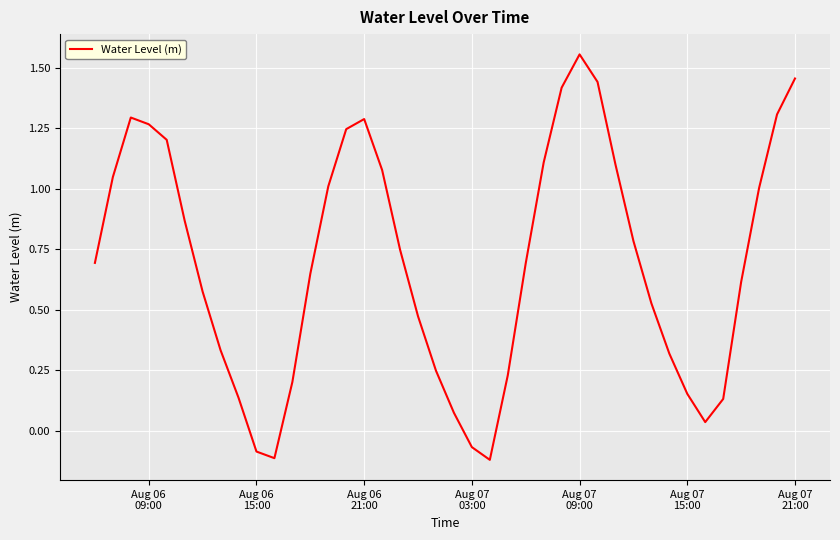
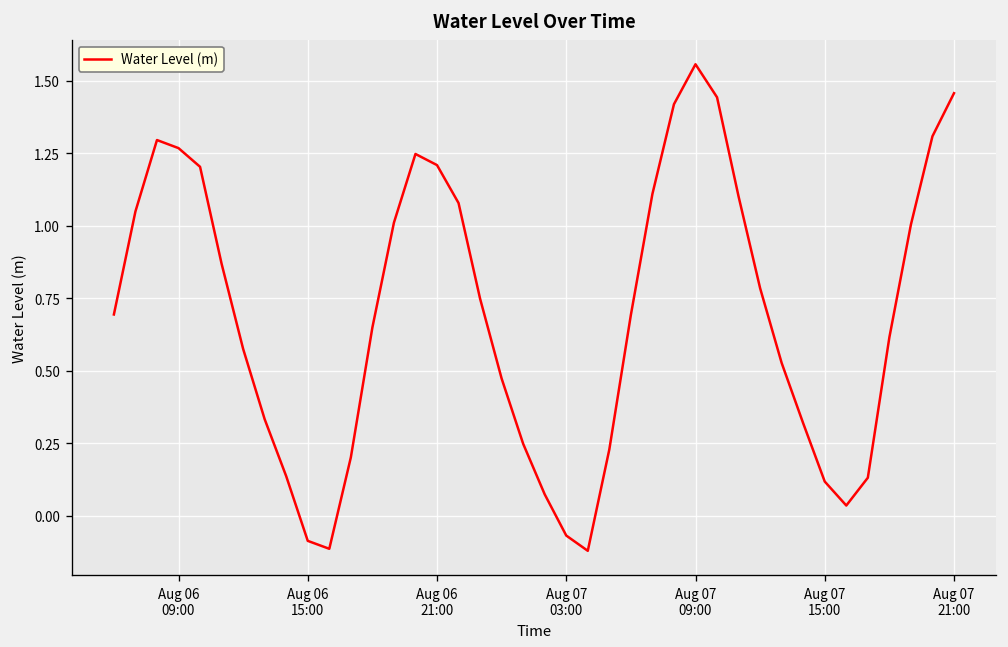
Aug 06 21:00: 1.29 -> 1.21
Aug 07 15:00: 0.15 -> 0.12
